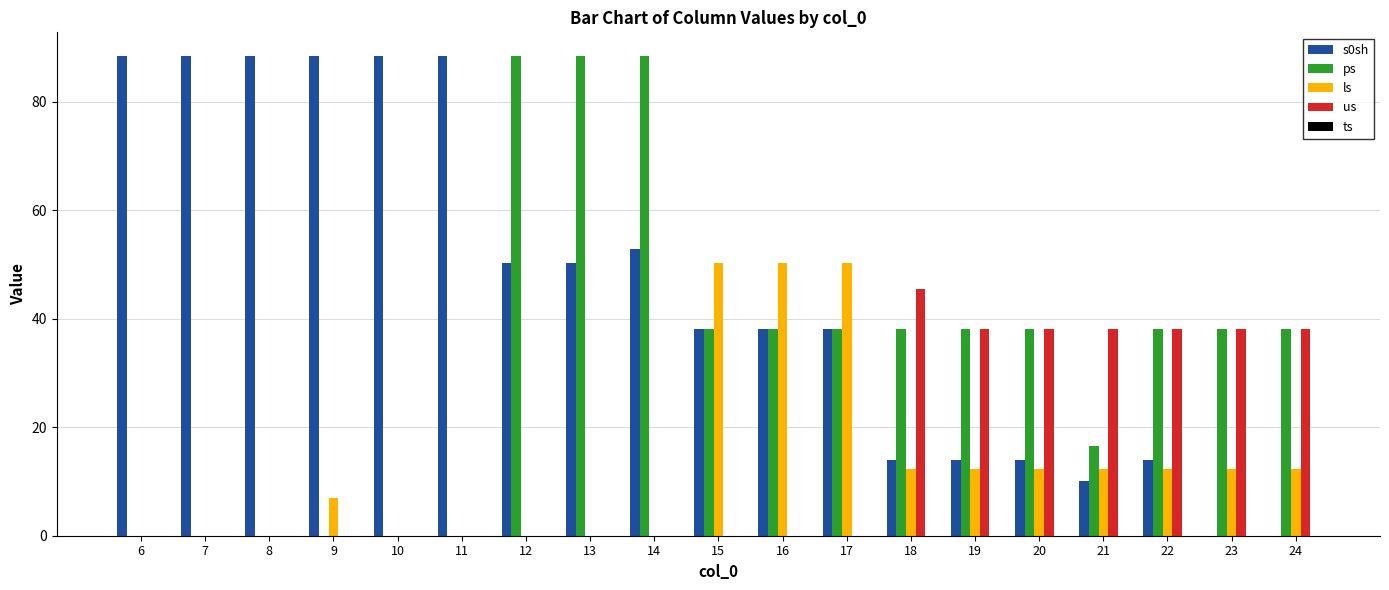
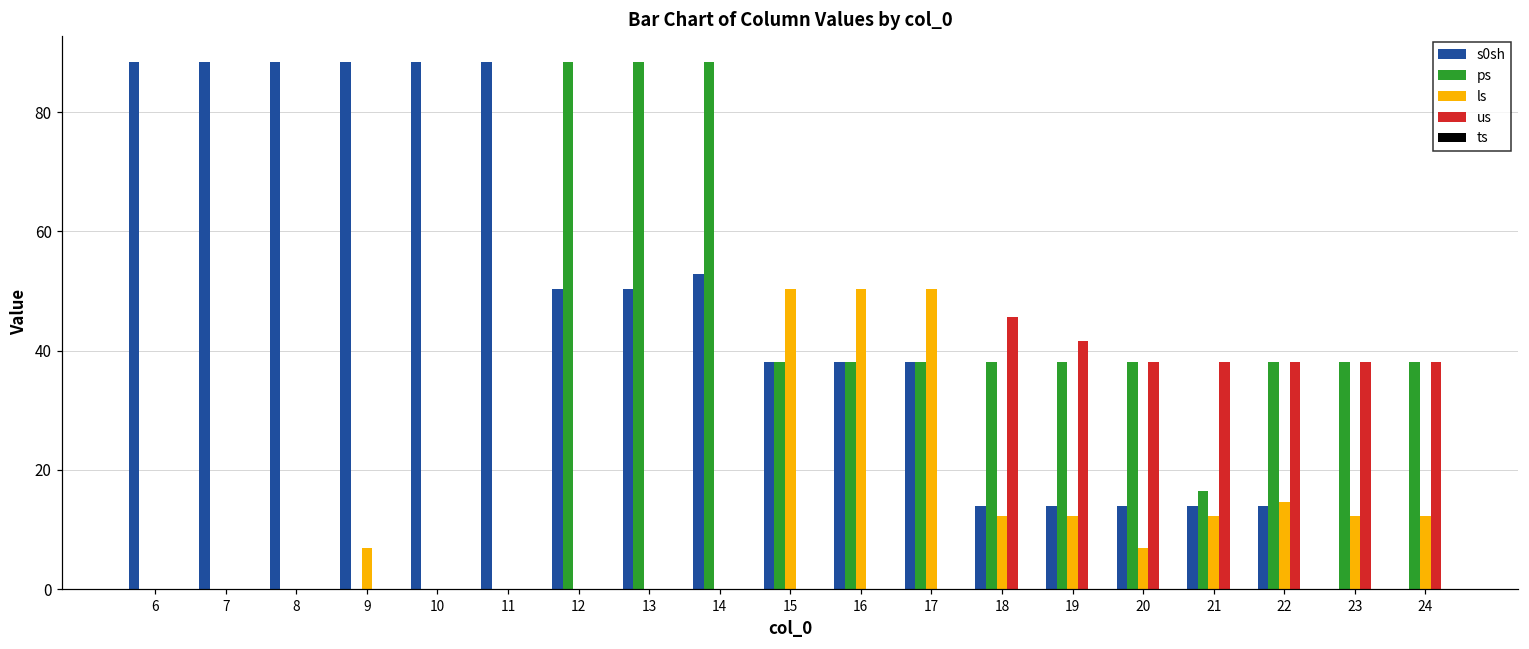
us, 19: 38 -> 42
ls, 20: 12 -> 7
s0sh, 21: 10 -> 14
ls, 22: 12 -> 15
